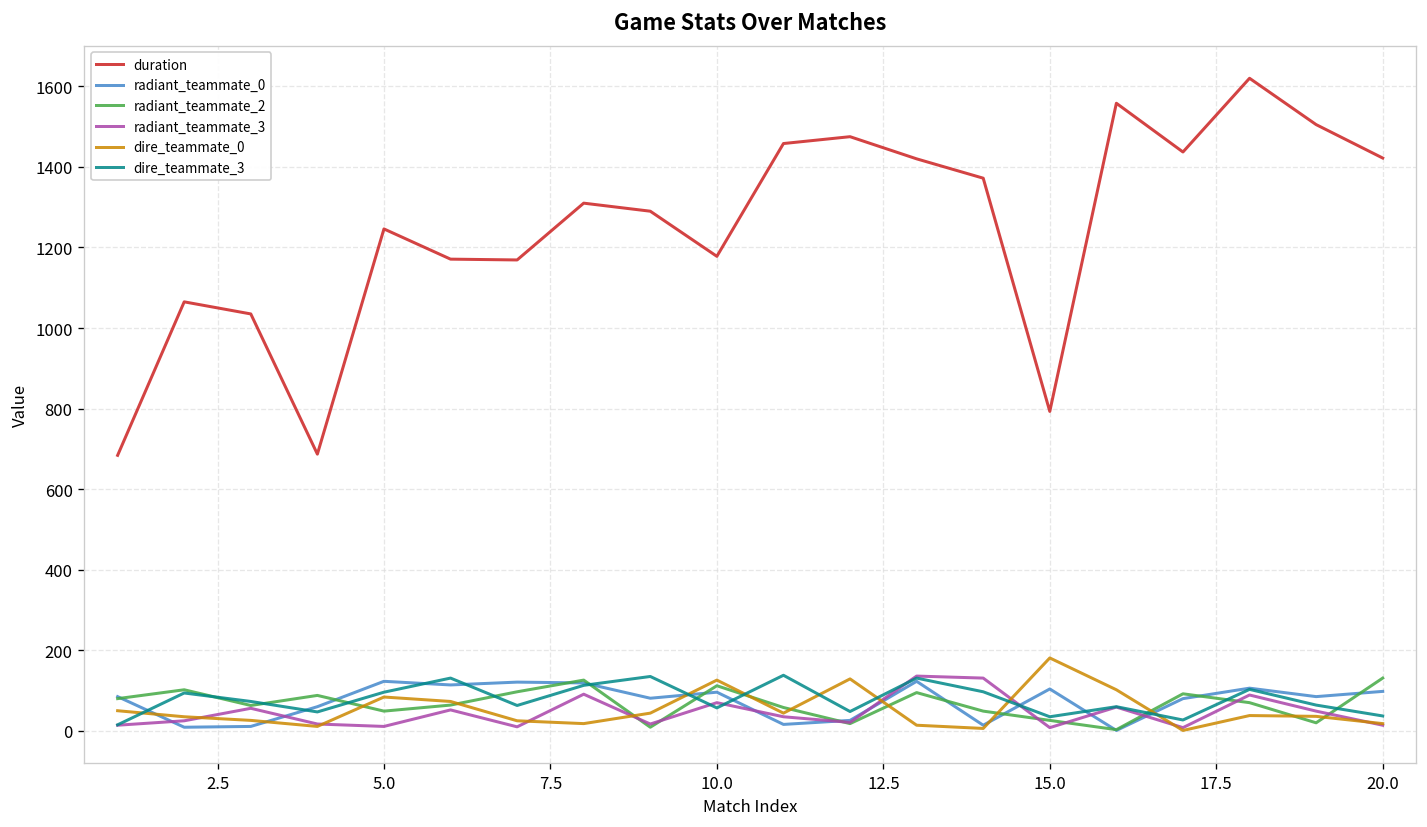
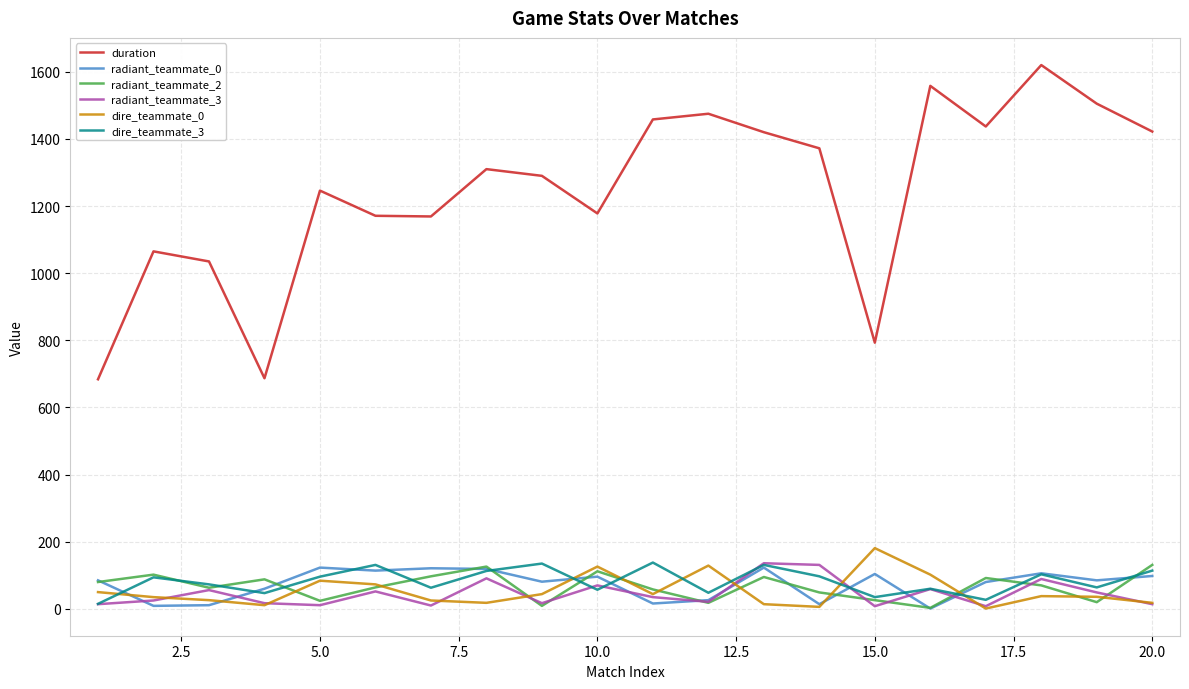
radiant_teammate_2, 5.0: 50 -> 20
dire_teammate_3, 20.0: 40 -> 110
